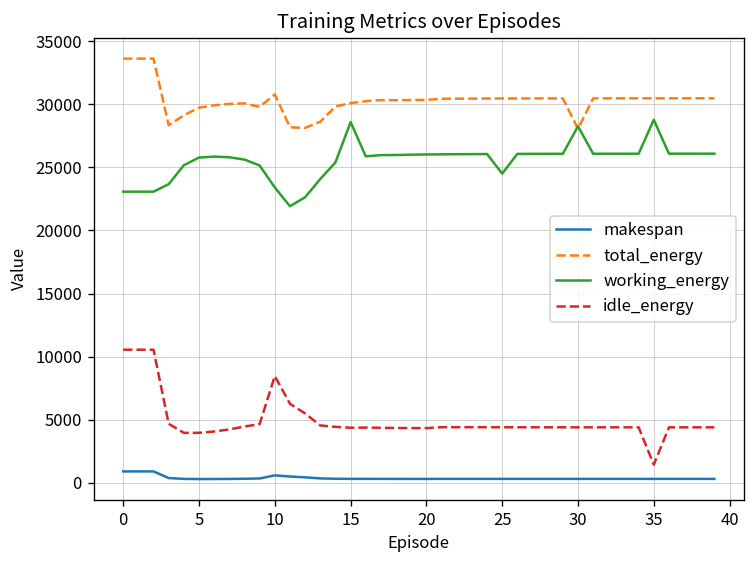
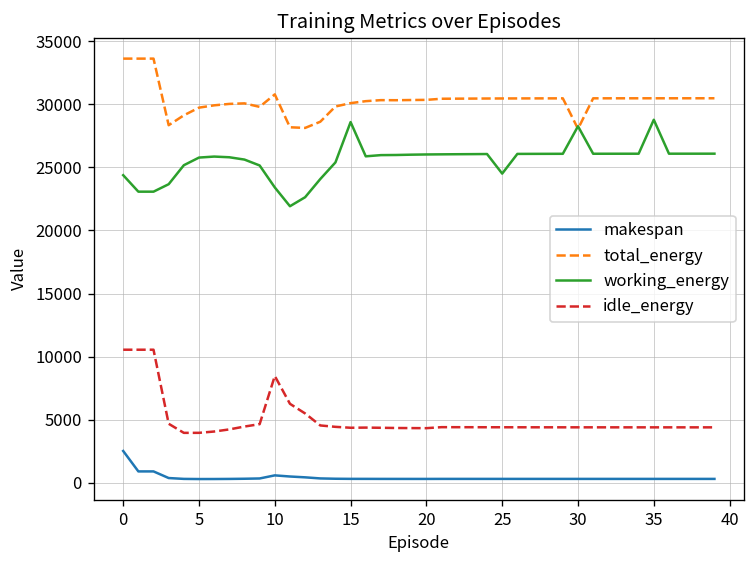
makespan, 0: 900 -> 2500
working_energy, 0: 23100 -> 24400
idle_energy, 35: 1400 -> 4400
